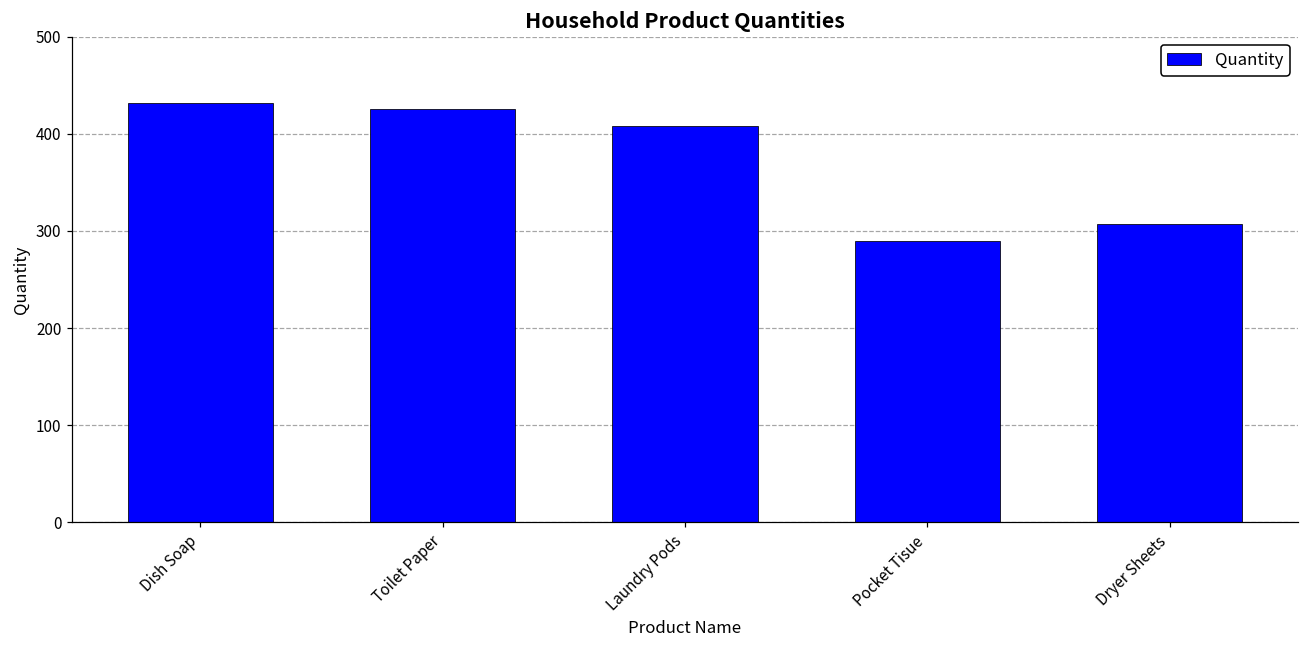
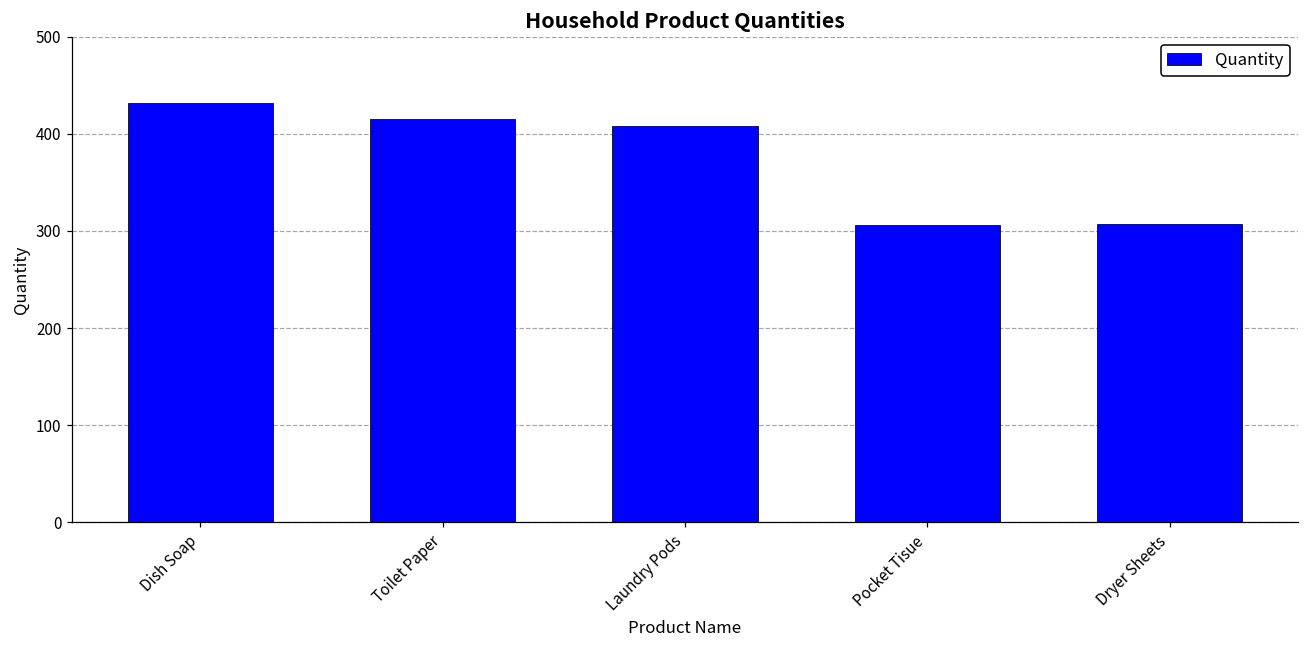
Toilet Paper: 430 -> 420
Pocket Tisue: 290 -> 310
